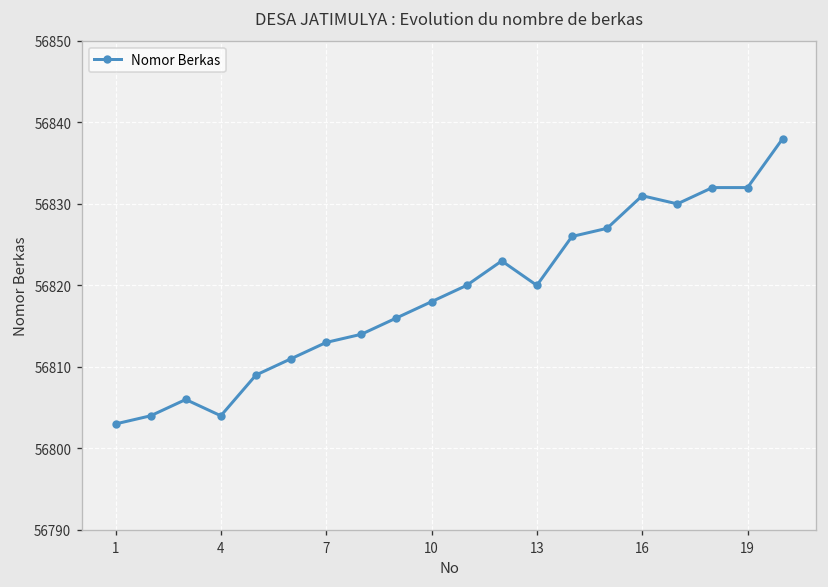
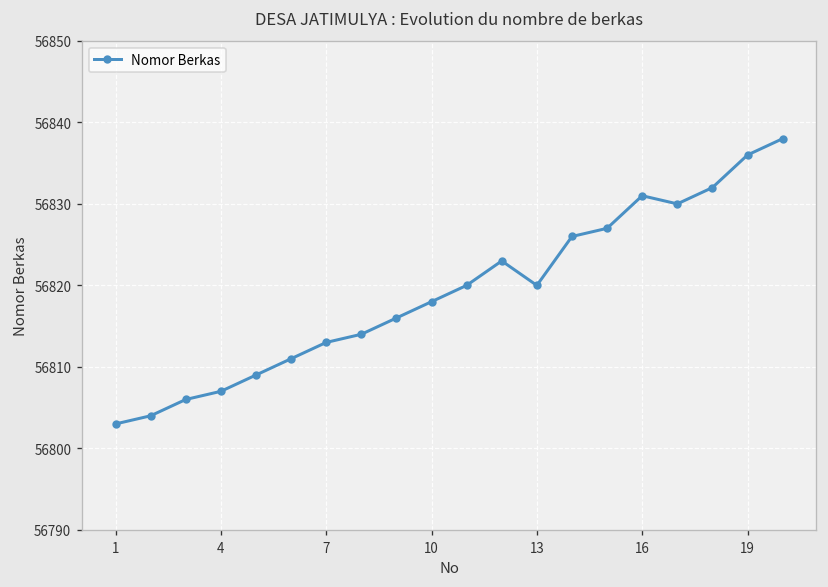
4: 56804 -> 56807
19: 56832 -> 56836
